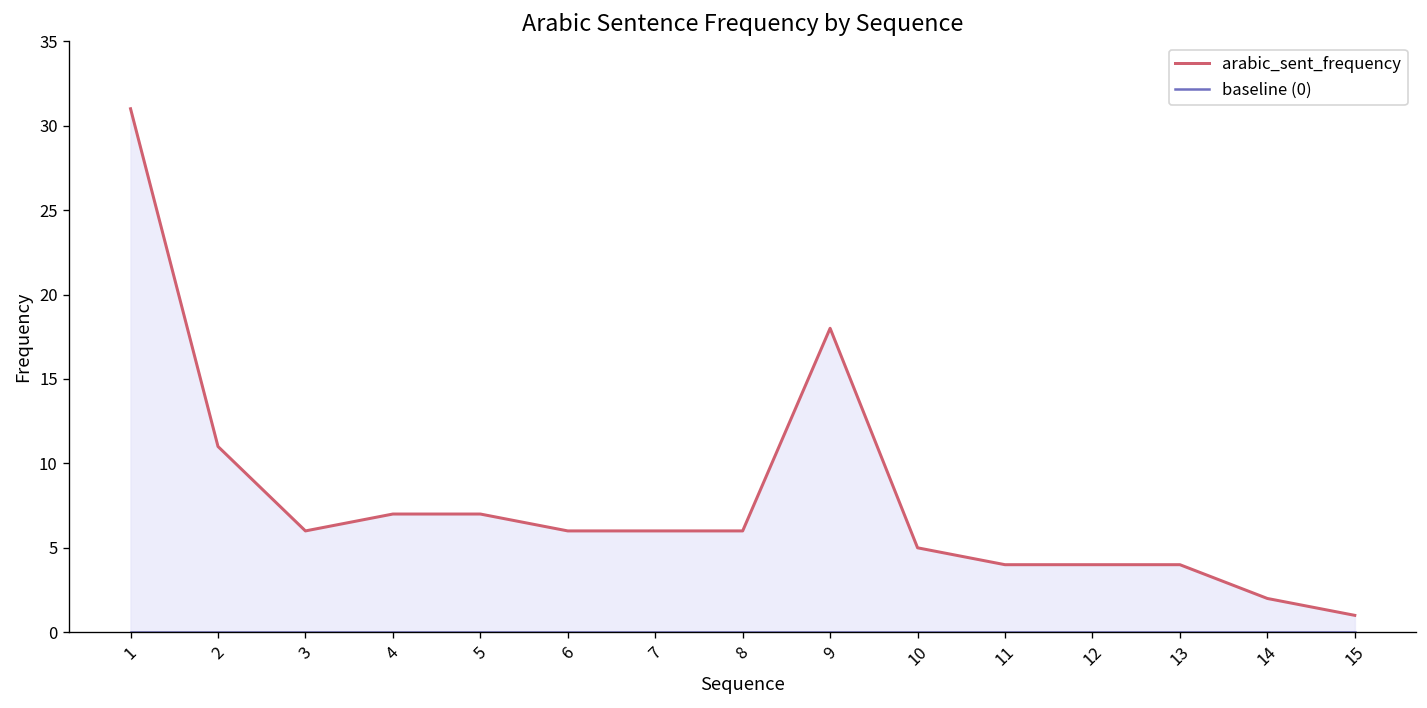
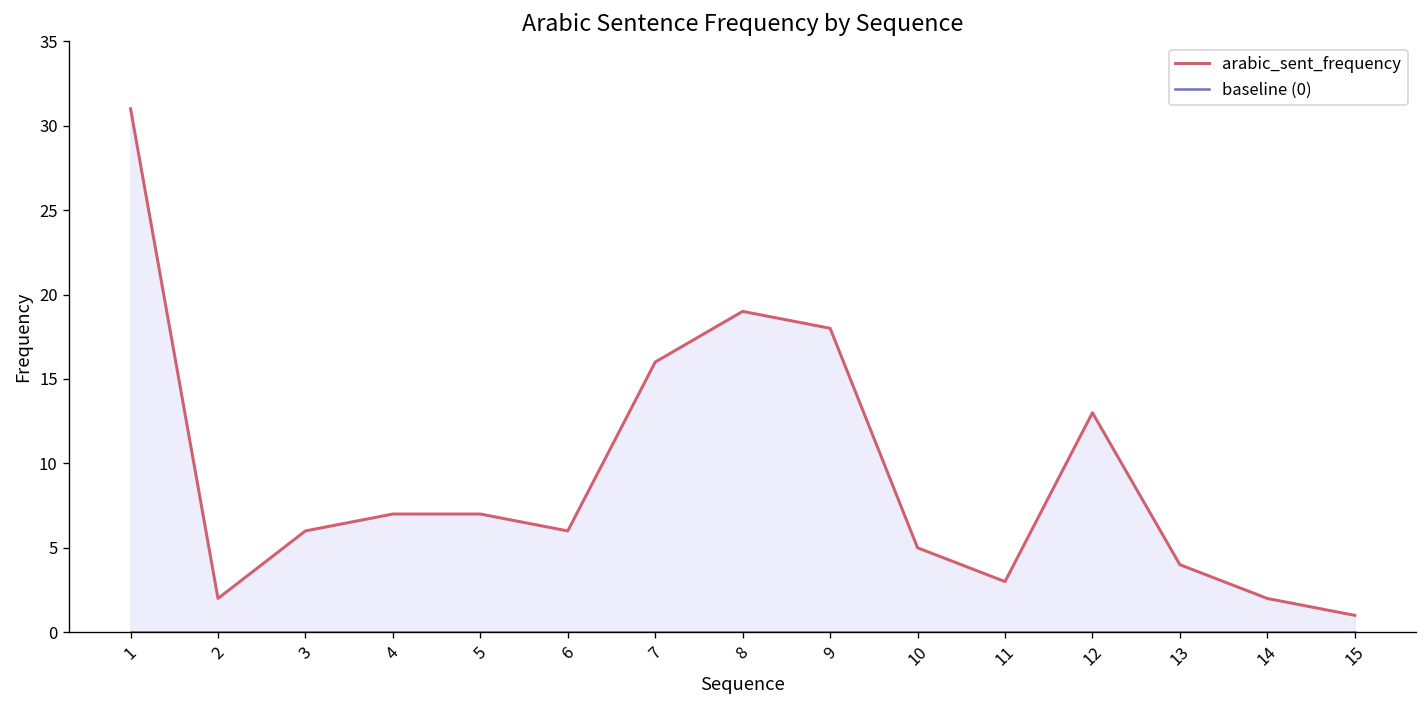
arabic_sent_frequency, 2: 11 -> 2
arabic_sent_frequency, 7: 6 -> 16
arabic_sent_frequency, 8: 6 -> 19
arabic_sent_frequency, 11: 4 -> 3
arabic_sent_frequency, 12: 4 -> 13
